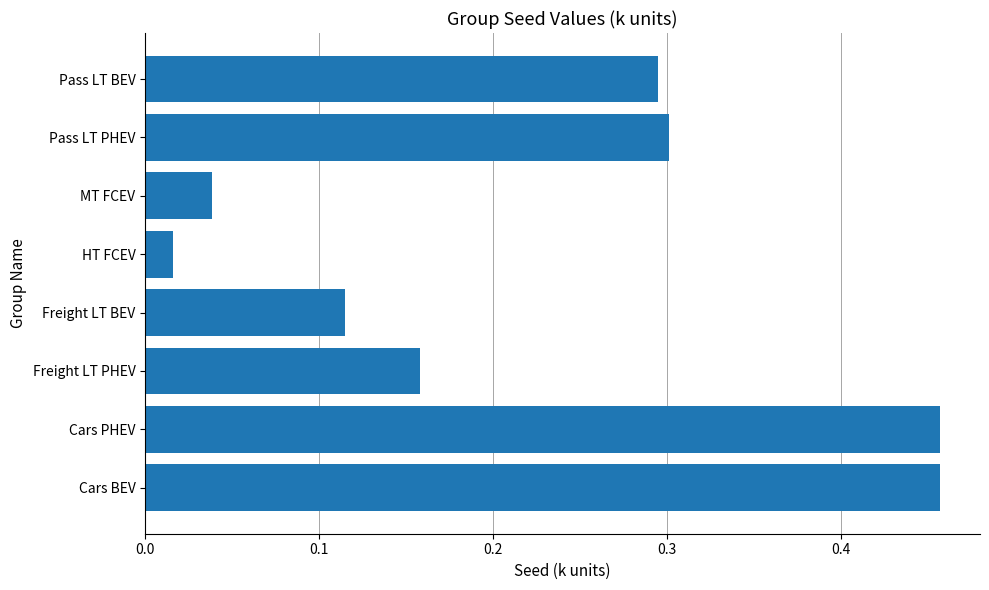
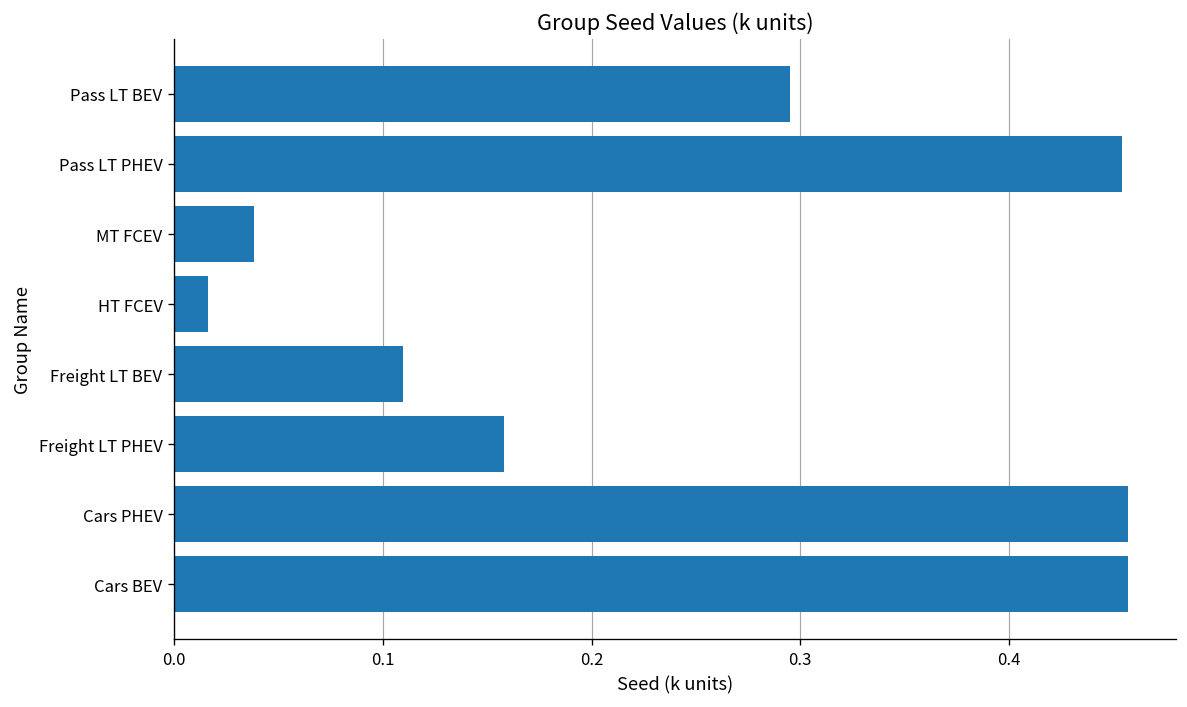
Pass LT PHEV: 0.301 -> 0.454
Freight LT BEV: 0.115 -> 0.110
